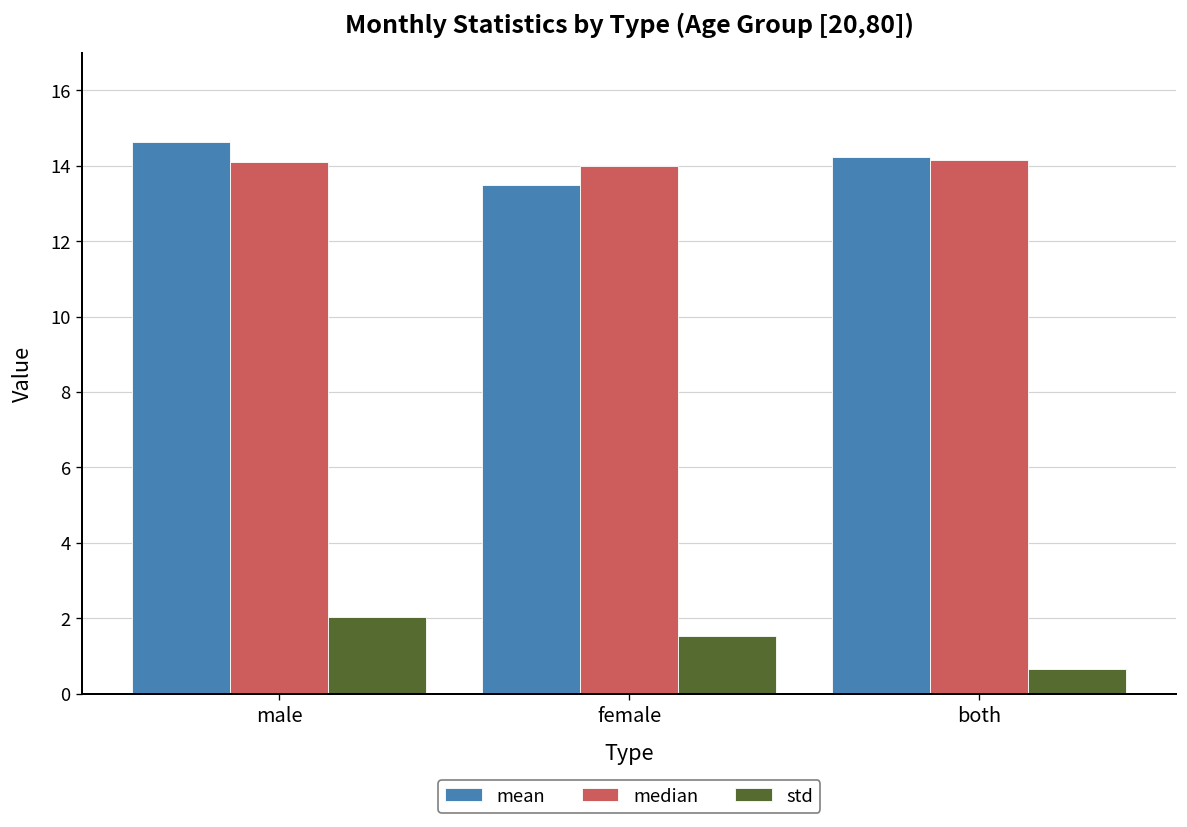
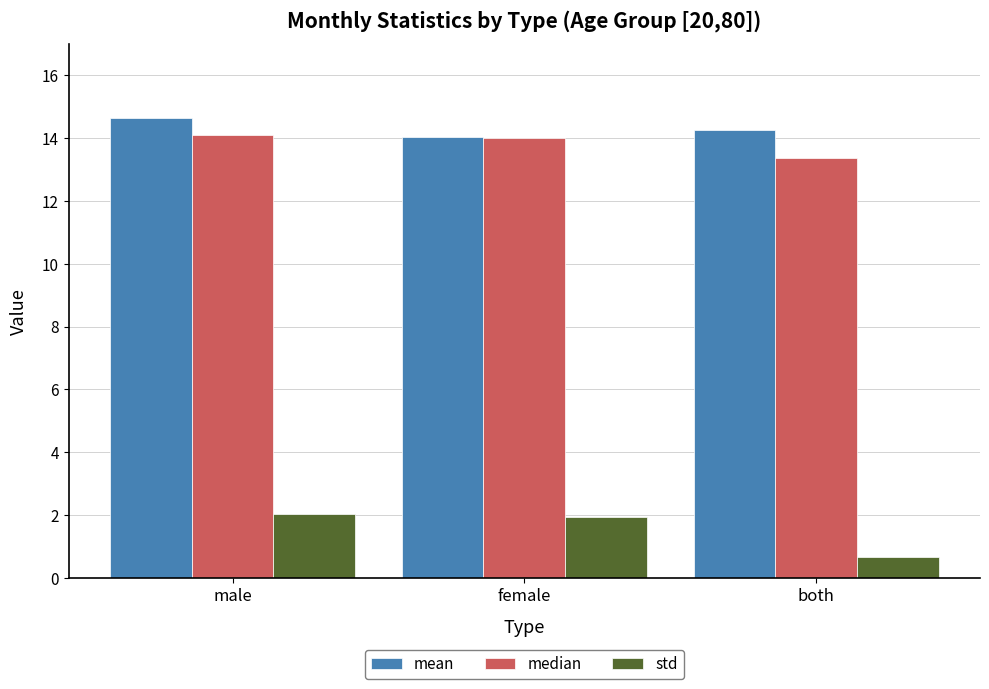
mean, female: 13.5 -> 14.0
std, female: 1.5 -> 1.9
median, both: 14.2 -> 13.4
